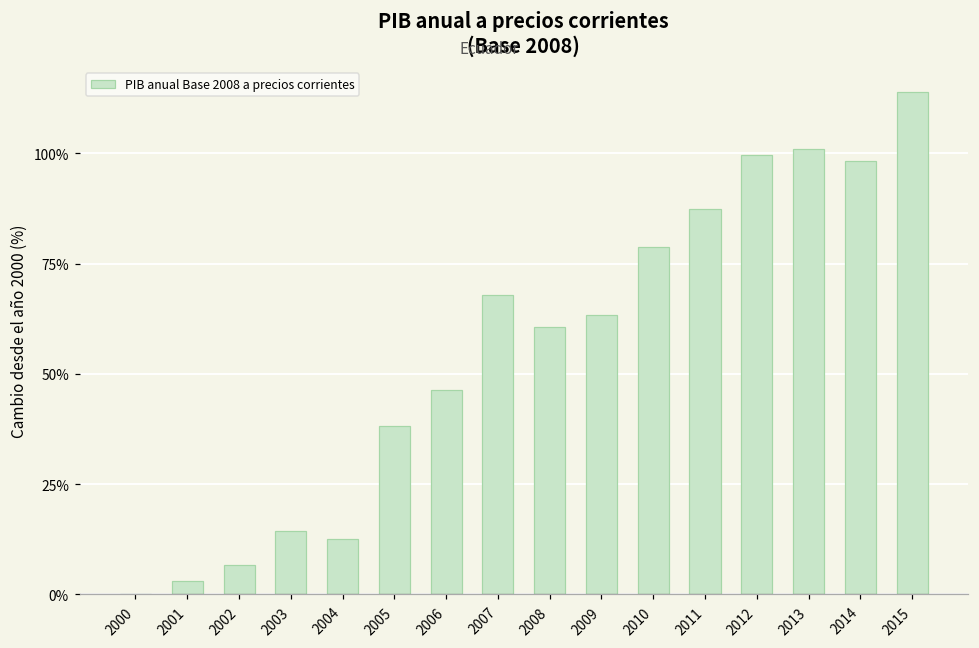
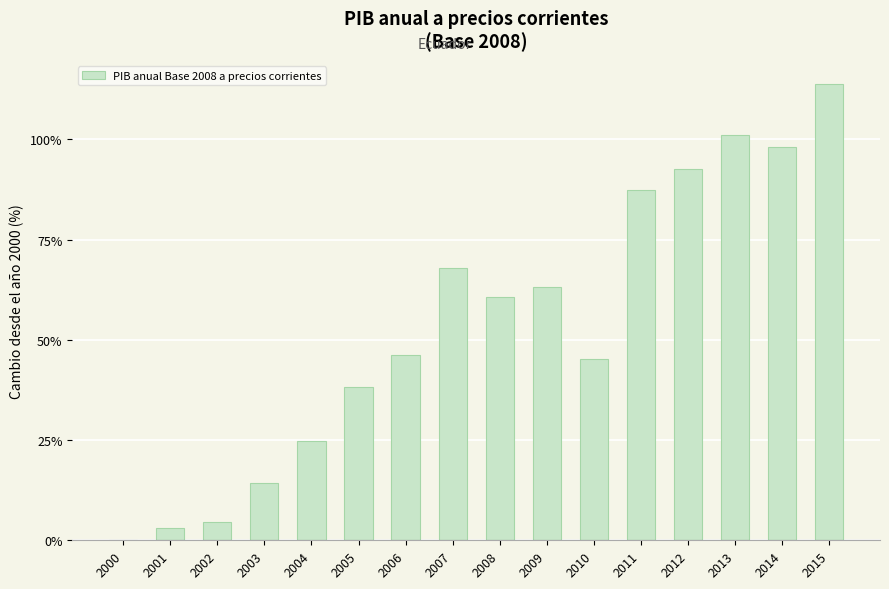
2002: 7% -> 4%
2004: 13% -> 25%
2010: 79% -> 45%
2012: 100% -> 93%
